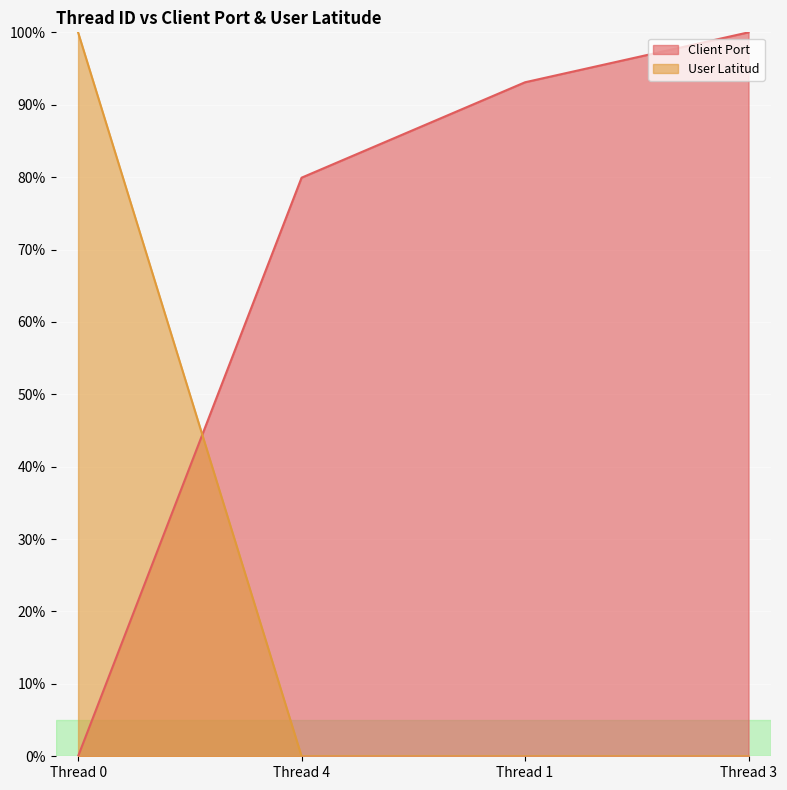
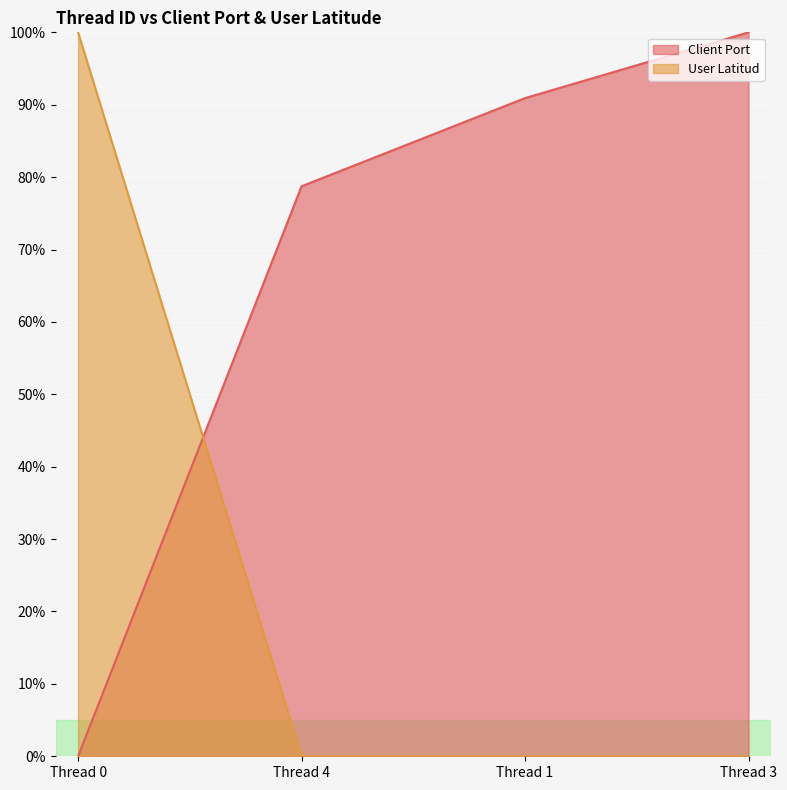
Client Port, Thread 4: 80% -> 79%
Client Port, Thread 1: 93% -> 91%
